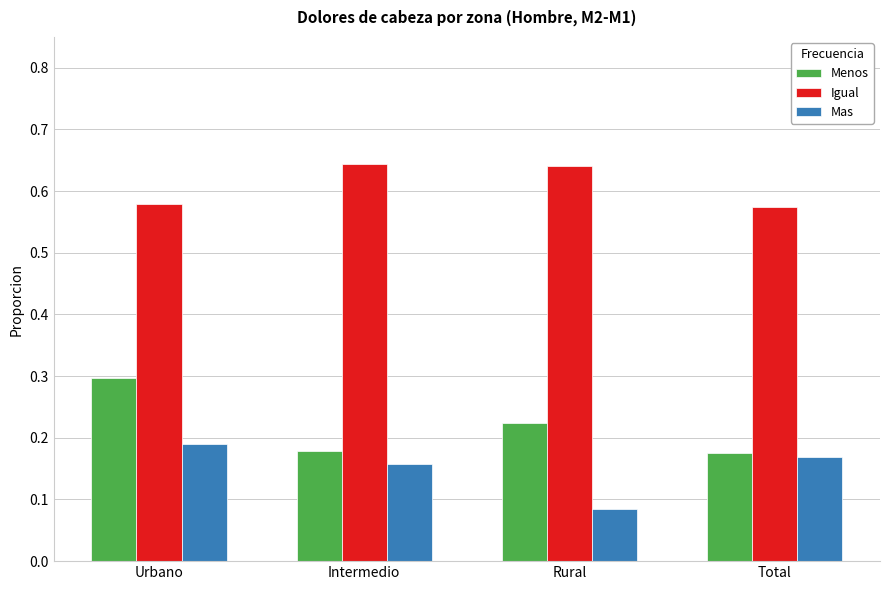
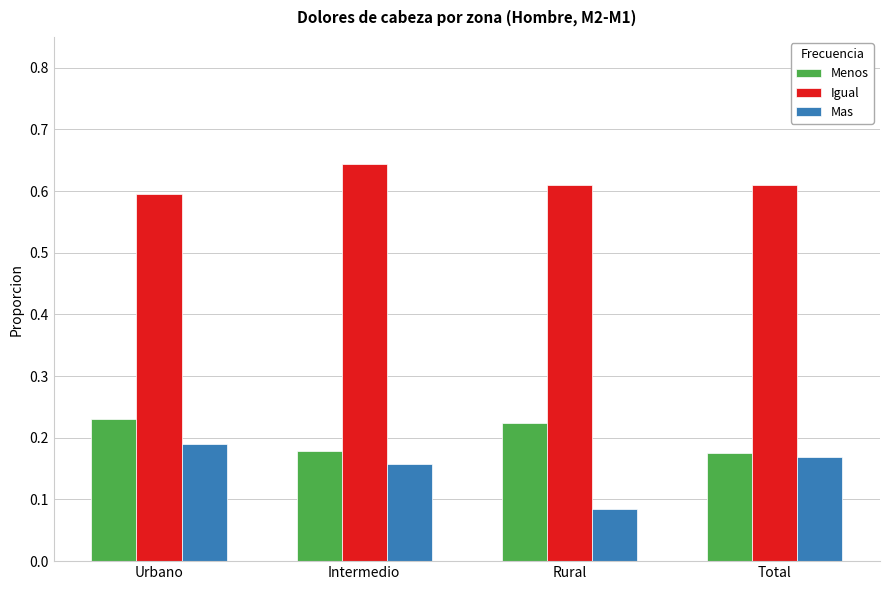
Menos, Urbano: 0.30 -> 0.23
Igual, Urbano: 0.58 -> 0.59
Igual, Rural: 0.64 -> 0.61
Igual, Total: 0.57 -> 0.61
